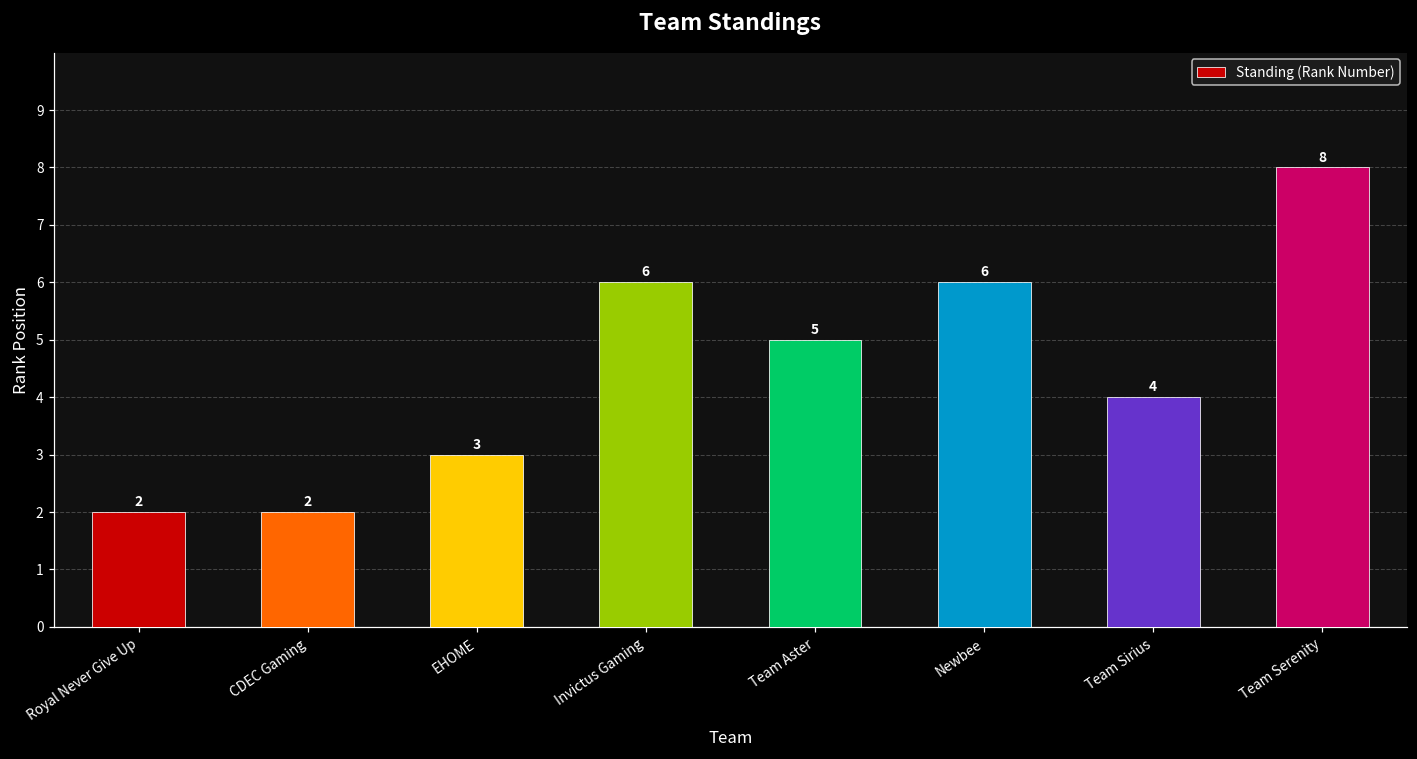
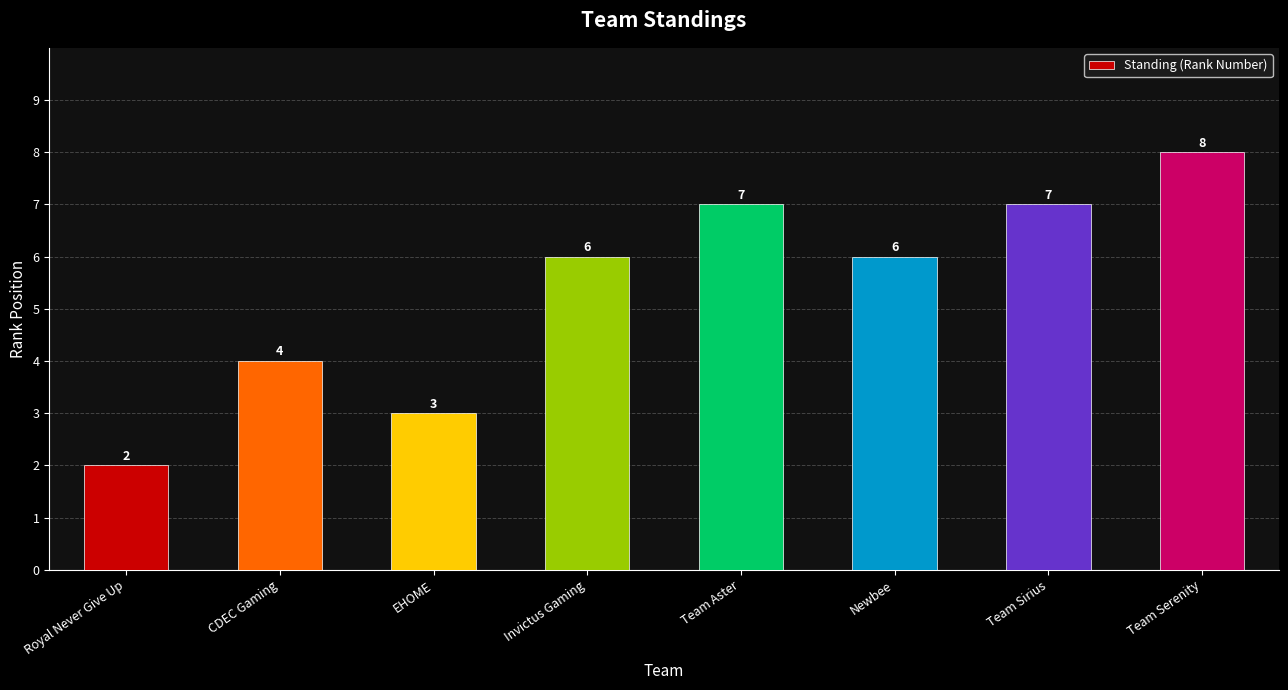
CDEC Gaming: 2 -> 4
Team Aster: 5 -> 7
Team Sirius: 4 -> 7
